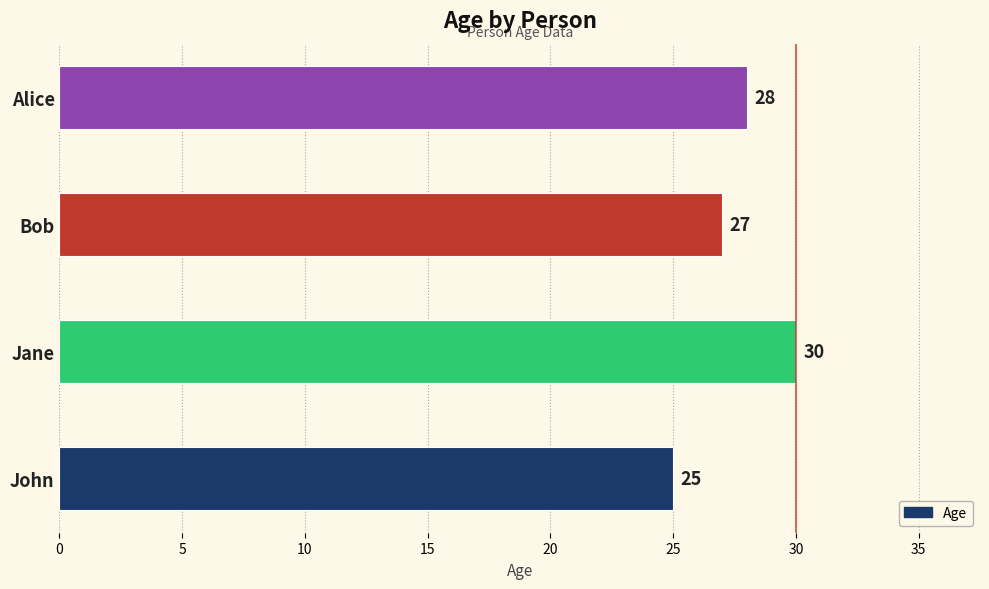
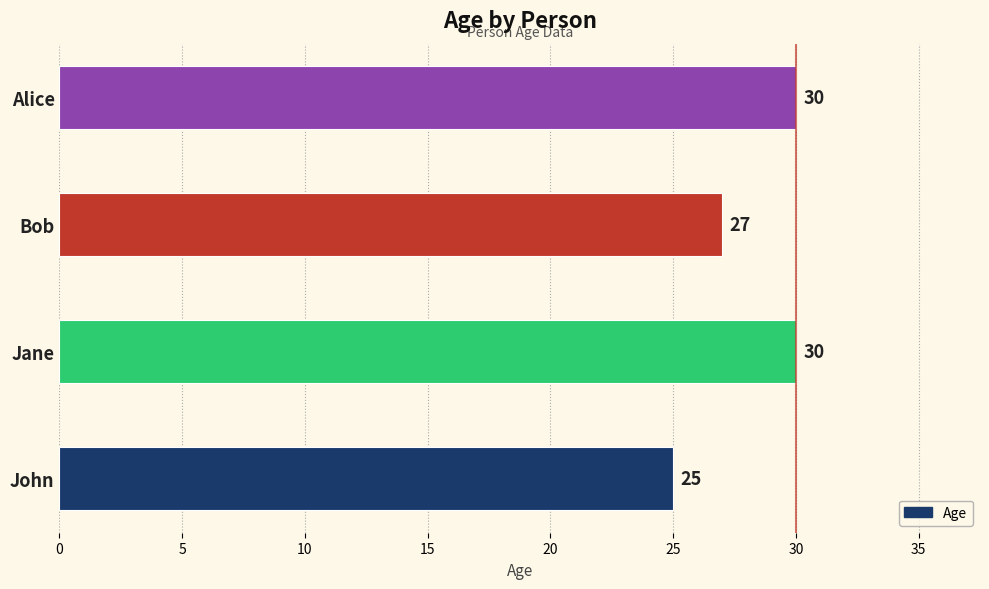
Alice: 28 -> 30
